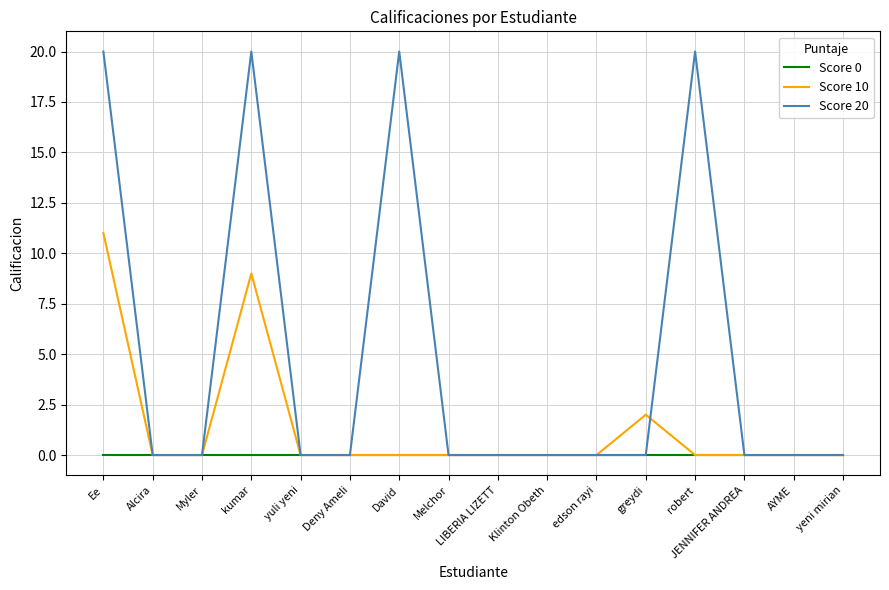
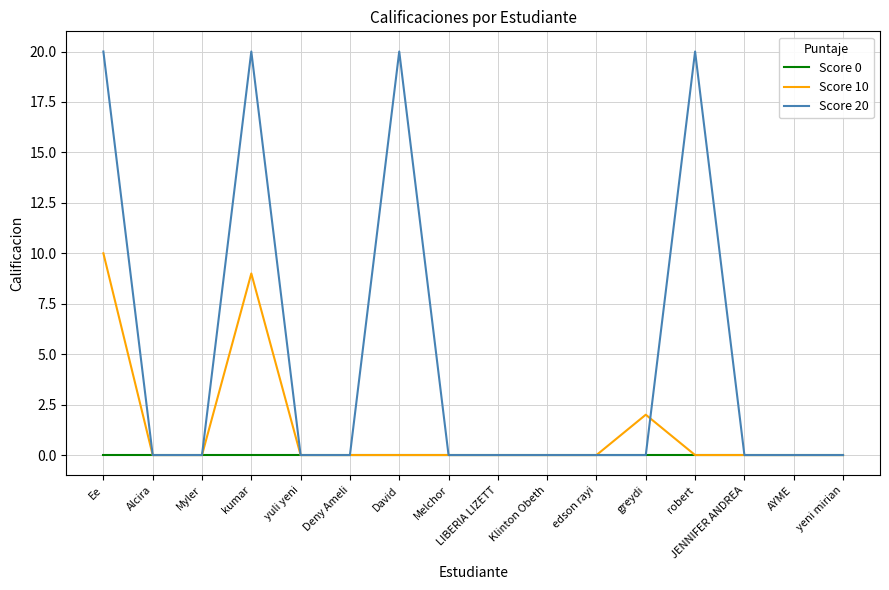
Score 10, Ee: 11 -> 10
